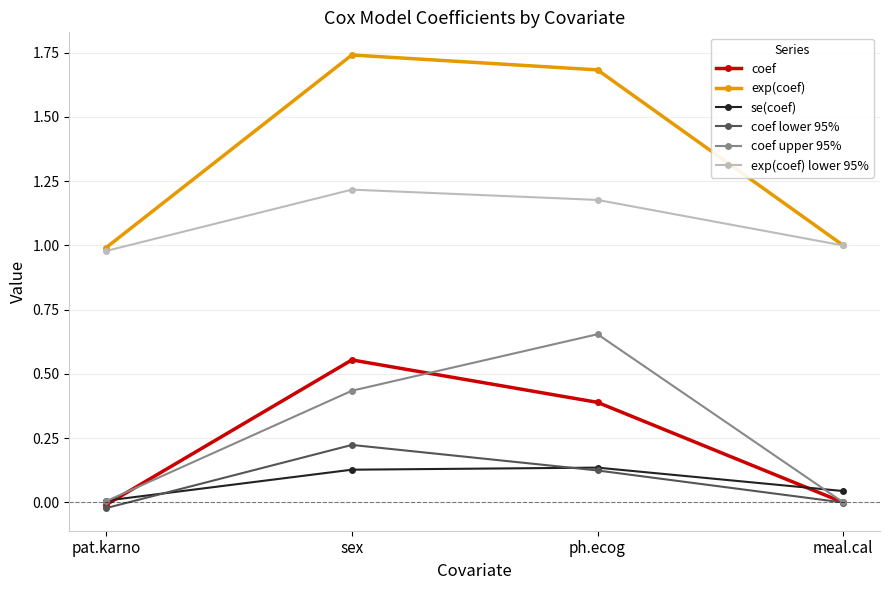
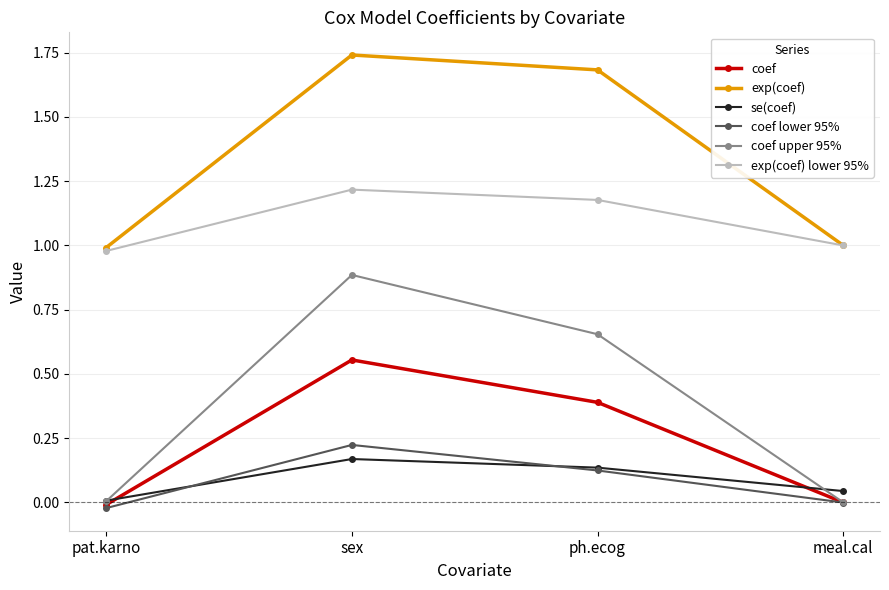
se(coef), sex: 0.13 -> 0.17
coef upper 95%, sex: 0.43 -> 0.88
